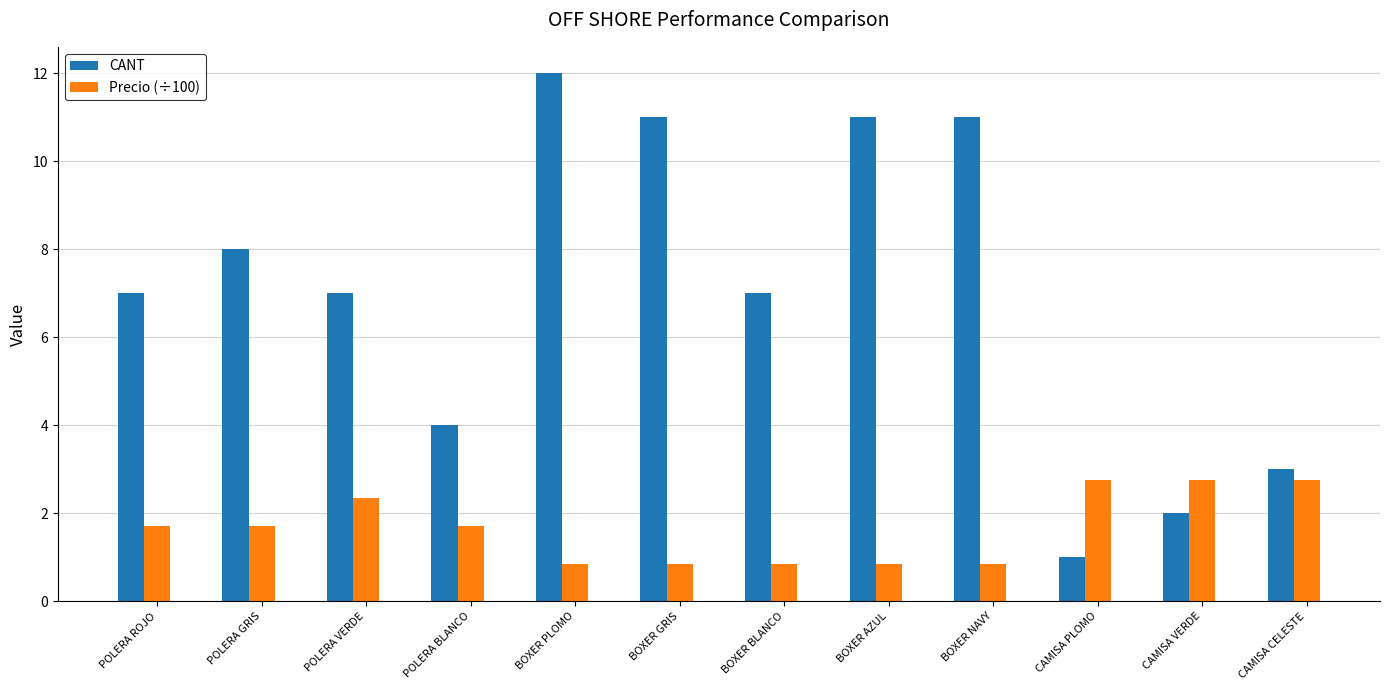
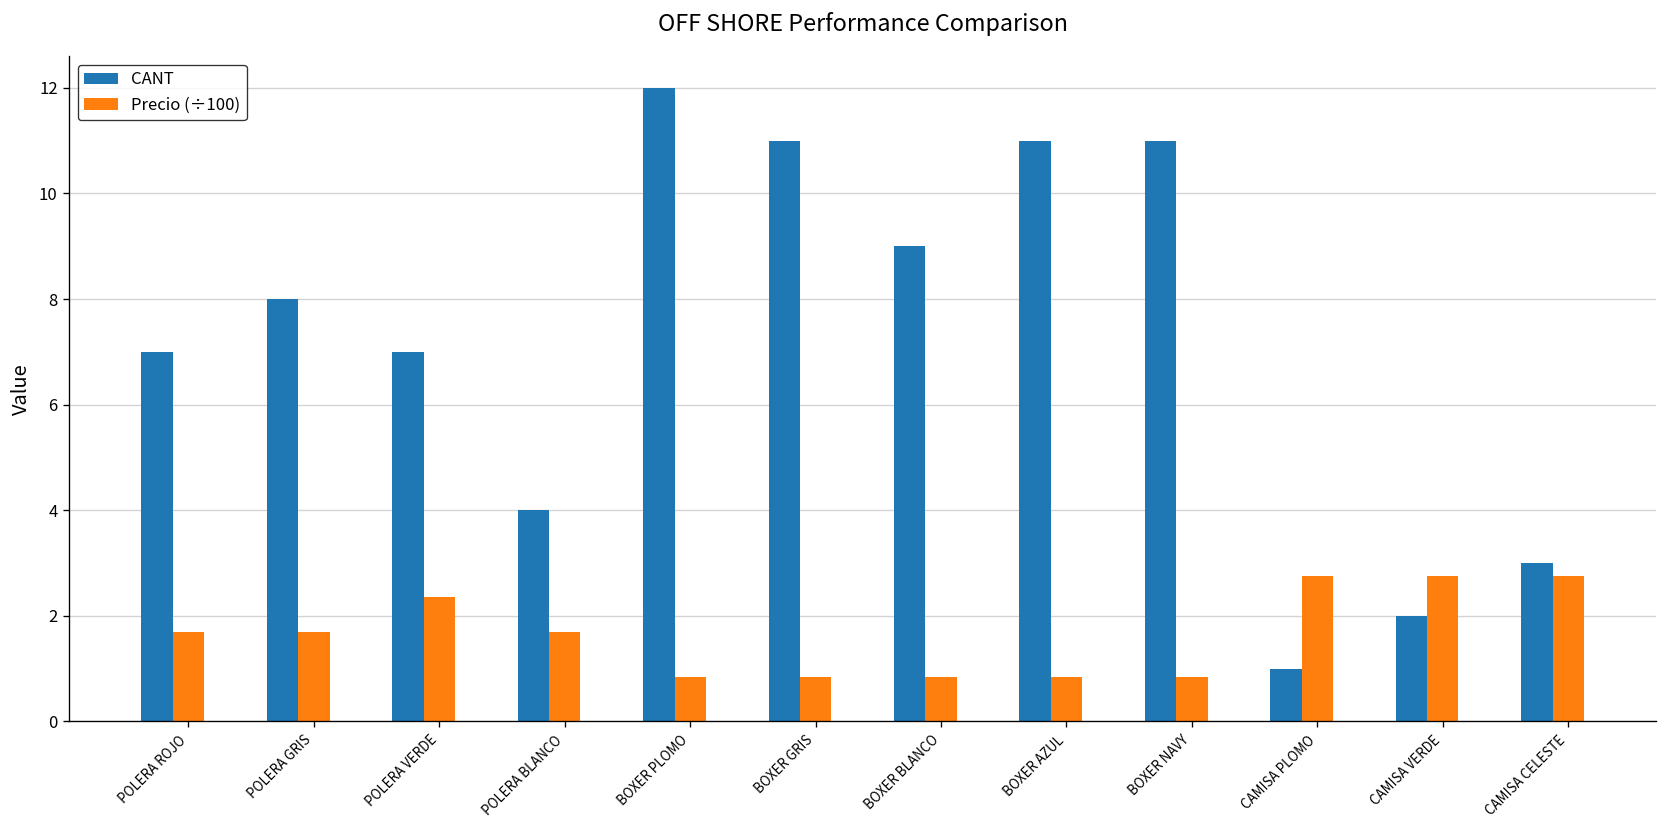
CANT, BOXER BLANCO: 7 -> 9
